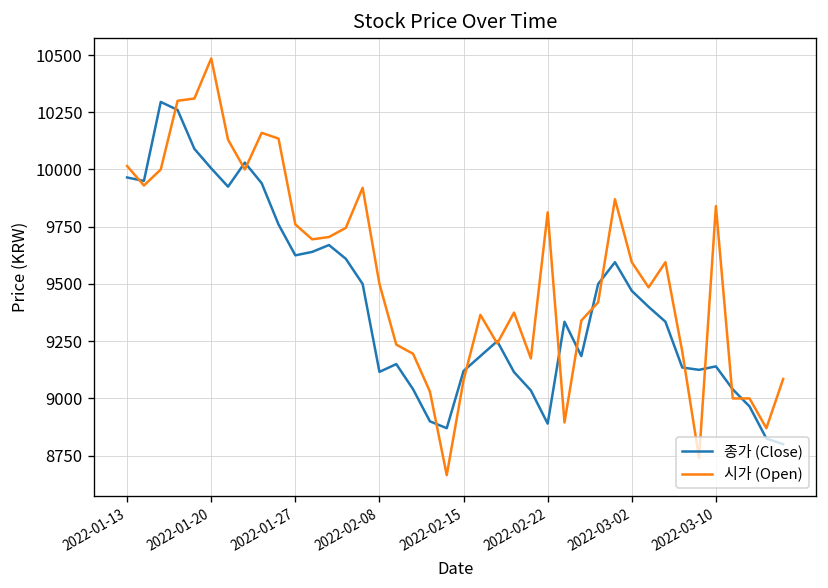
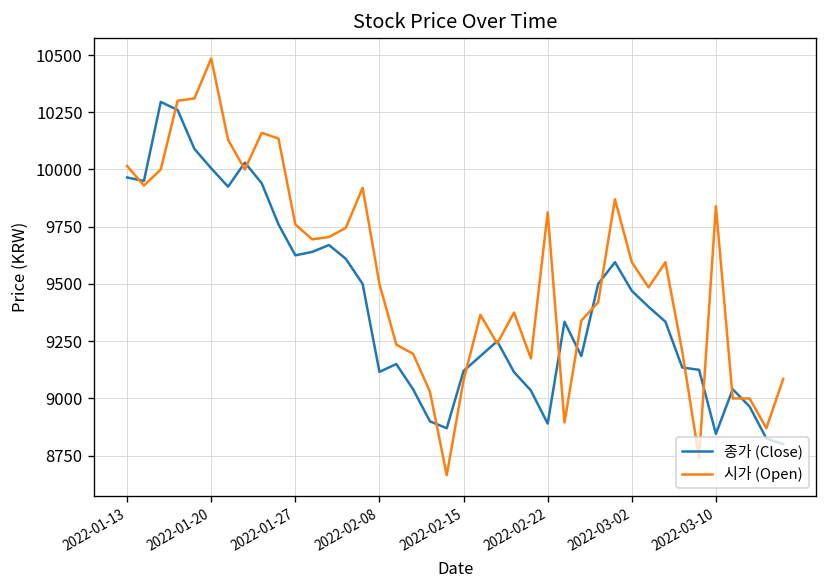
종가 (Close), 2022-03-10: 9140 -> 8850
